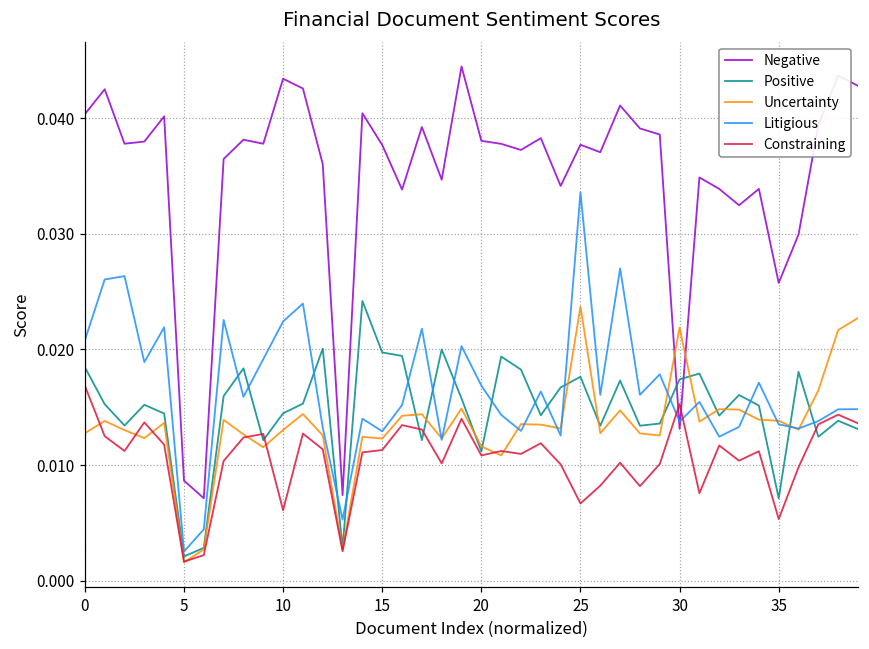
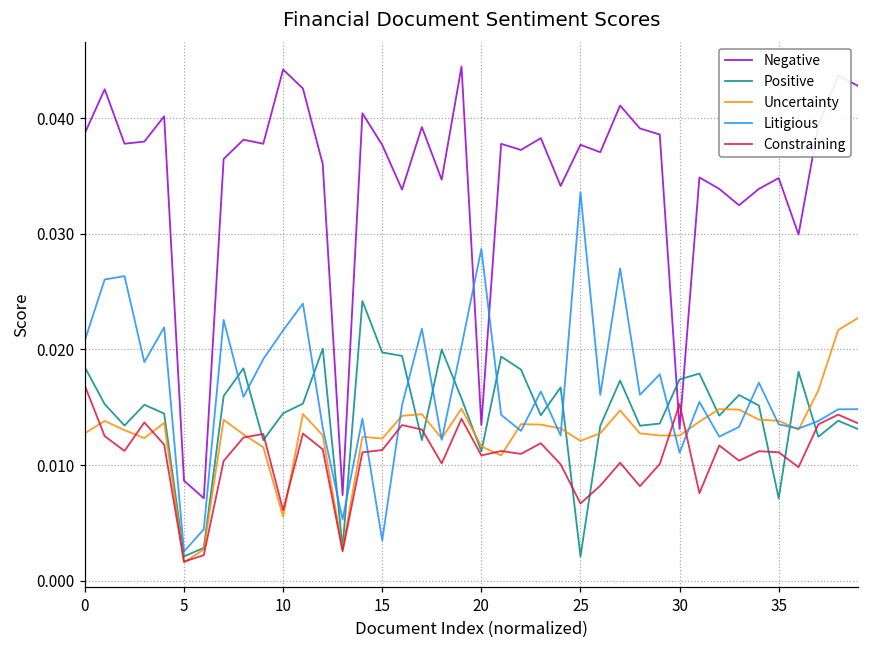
Negative, 0: 0.0403 -> 0.0387
Negative, 10: 0.0434 -> 0.0442
Uncertainty, 10: 0.0130 -> 0.0055
Litigious, 10: 0.0224 -> 0.0217
Litigious, 15: 0.0129 -> 0.0035
Negative, 20: 0.0380 -> 0.0135
Litigious, 20: 0.0169 -> 0.0287
Positive, 25: 0.0176 -> 0.0021
Uncertainty, 25: 0.0237 -> 0.0121
Uncertainty, 30: 0.0219 -> 0.0126
Litigious, 30: 0.0138 -> 0.0111
Negative, 35: 0.0258 -> 0.0348
Constraining, 35: 0.0053 -> 0.0111
